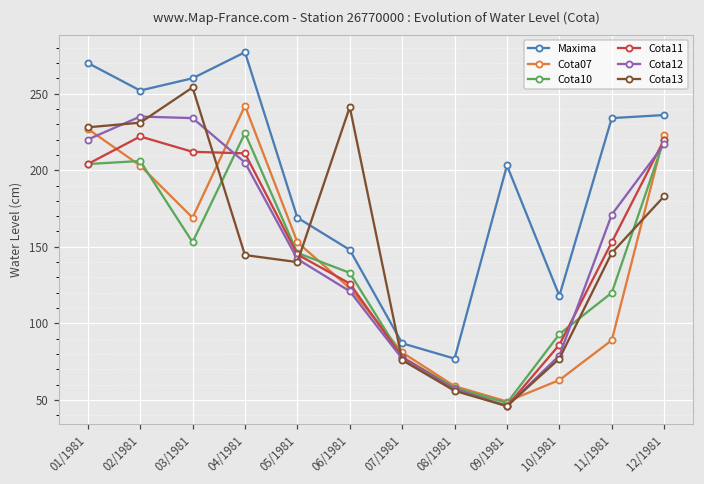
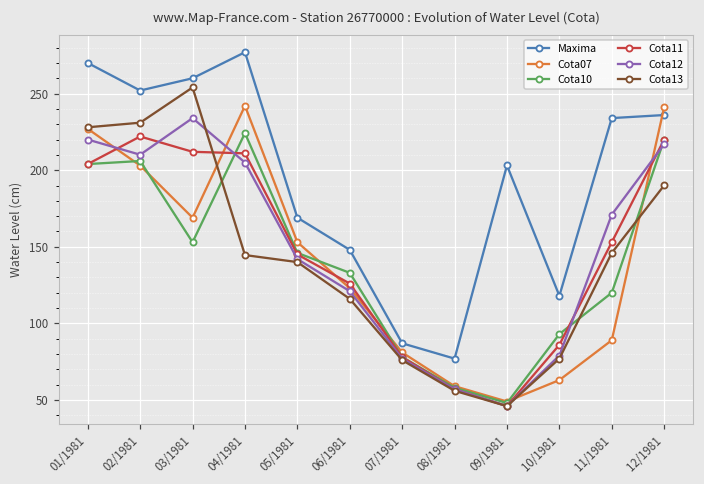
Cota12, 02/1981: 235 -> 210
Cota13, 06/1981: 241 -> 116
Cota07, 12/1981: 223 -> 241
Cota13, 12/1981: 183 -> 190
